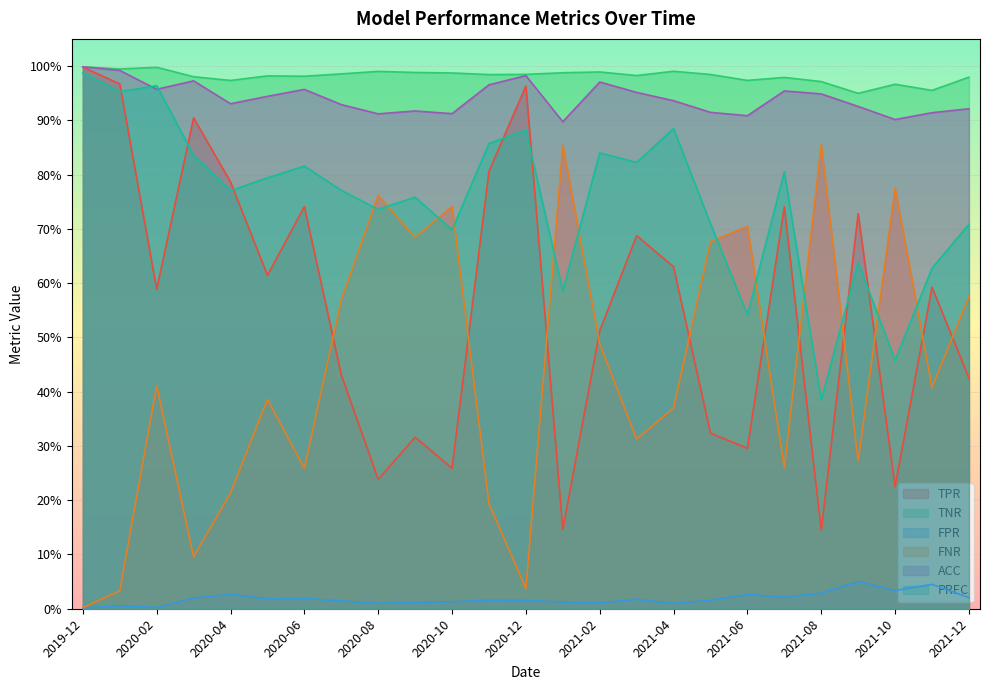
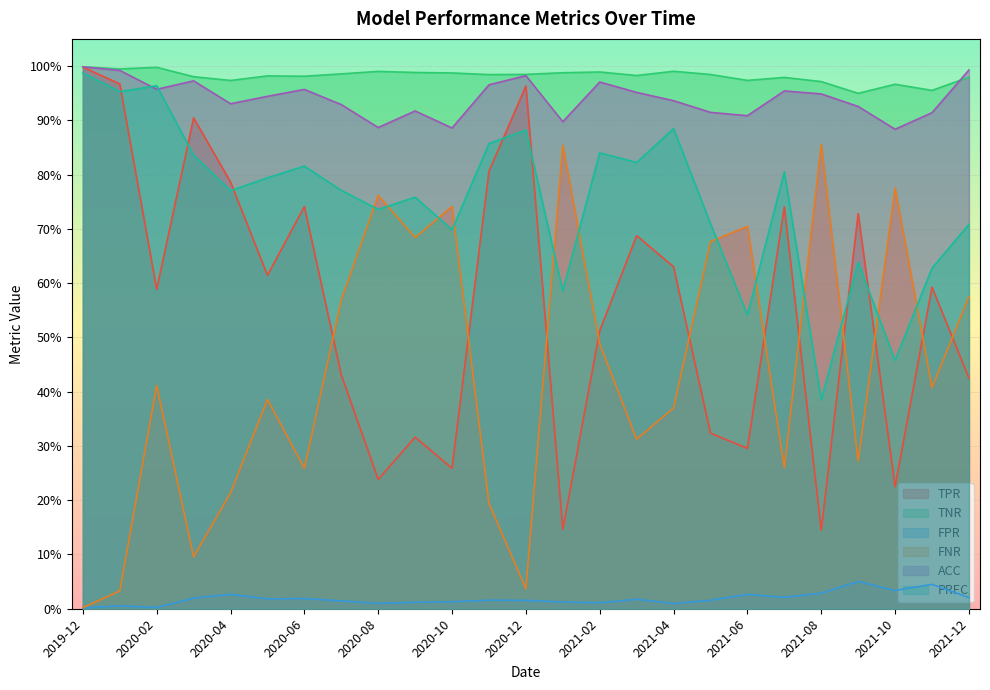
ACC, 2020-08: 91% -> 89%
ACC, 2020-10: 91% -> 89%
ACC, 2021-10: 90% -> 88%
ACC, 2021-12: 92% -> 99%
